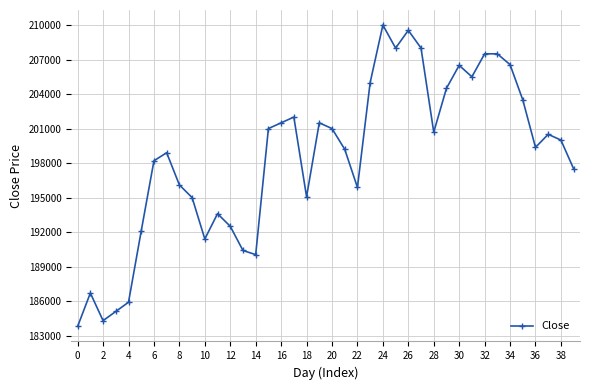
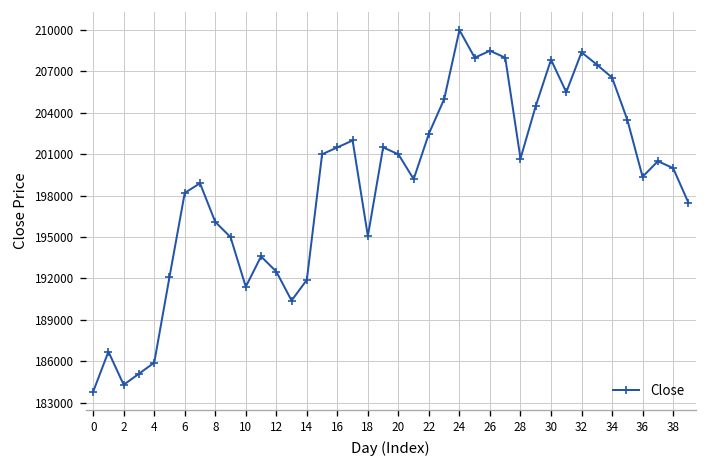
14: 190000 -> 191900
22: 195900 -> 202500
26: 209500 -> 208500
30: 206500 -> 207900
32: 207500 -> 208400
